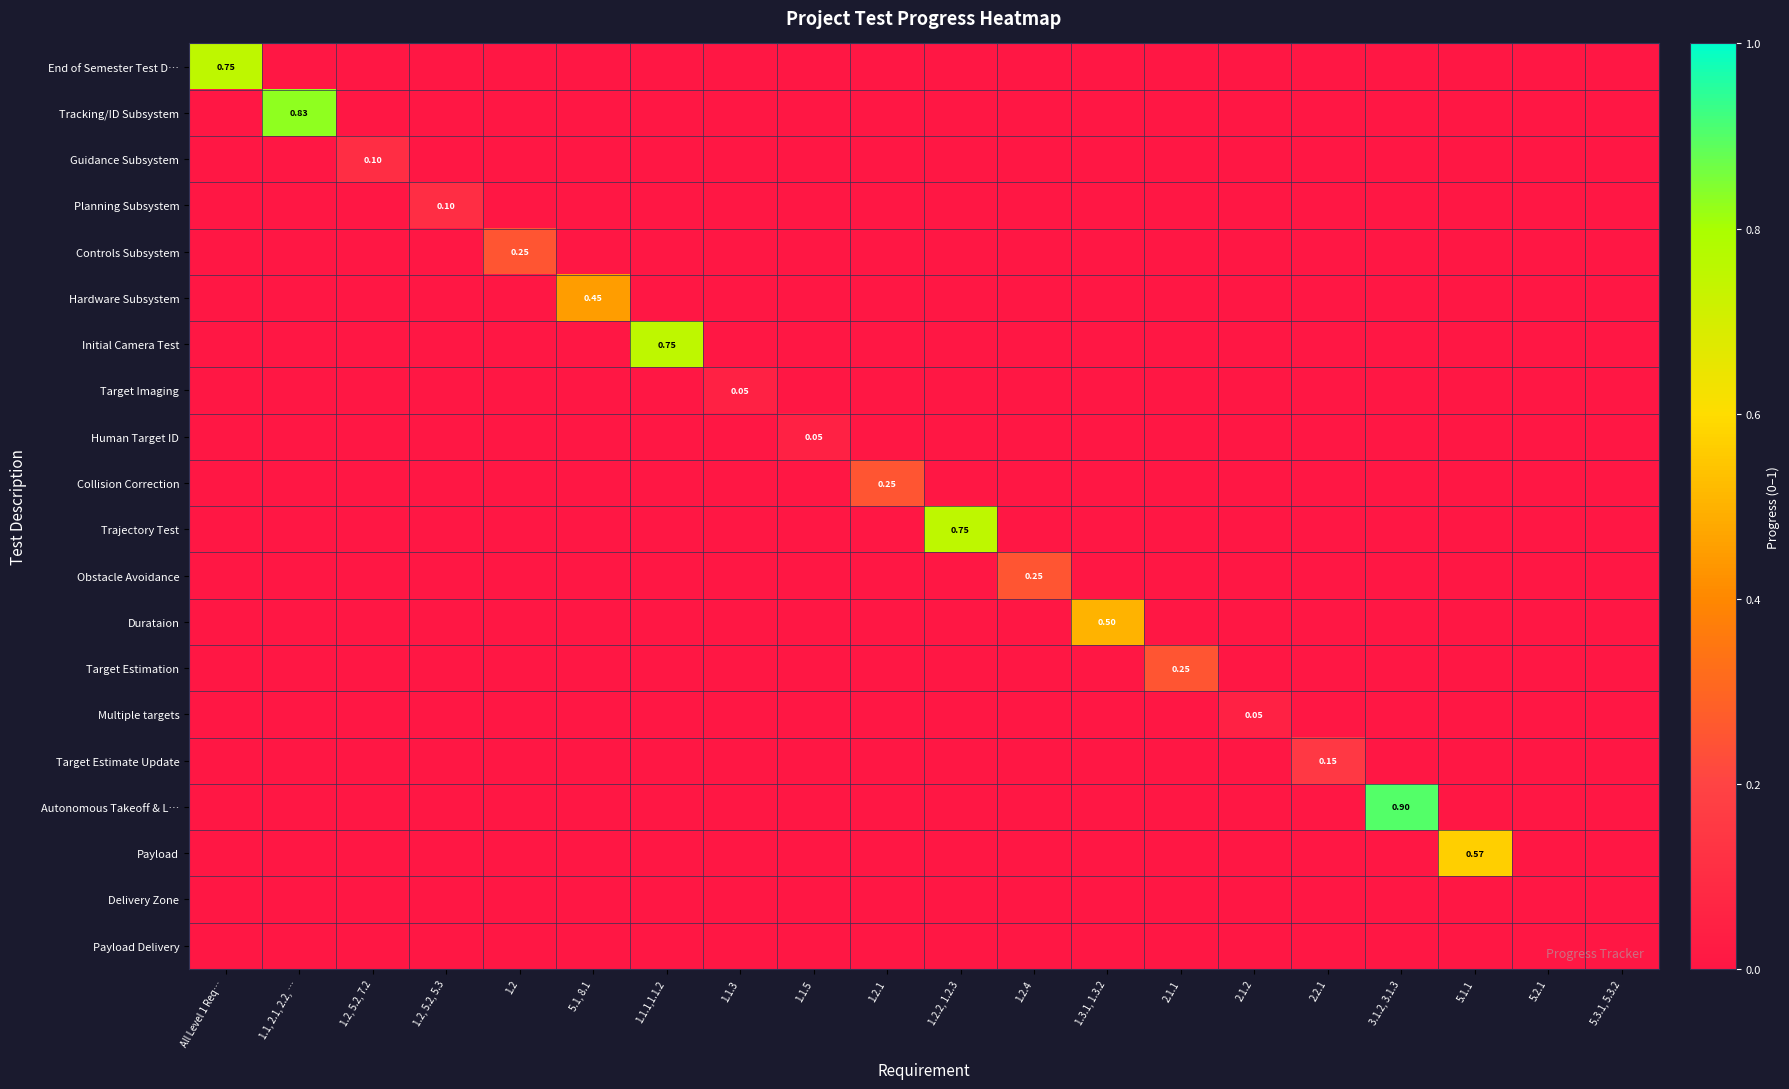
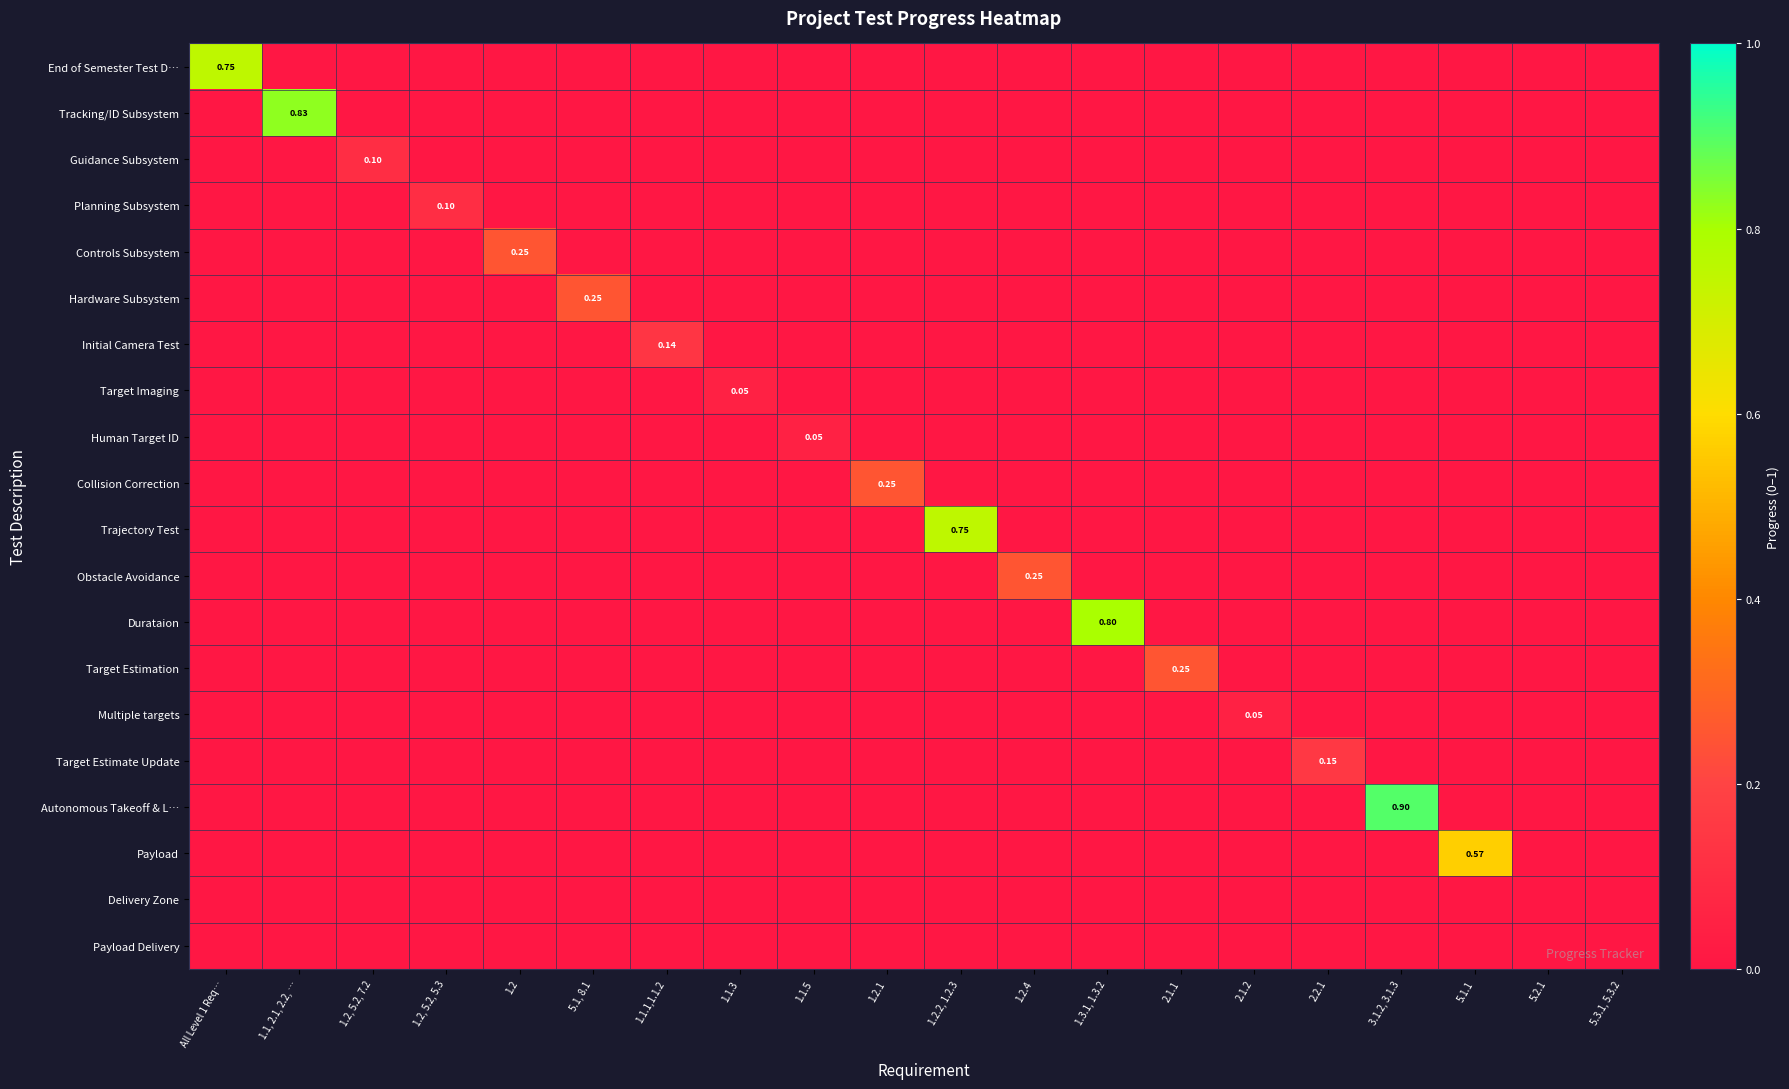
Hardware Subsystem, 5.1, 8.1: 0.45 -> 0.25
Initial Camera Test, 1.1.1,1.1.2: 0.75 -> 0.14
Durataion, 1.3.1, 1.3.2: 0.50 -> 0.80
